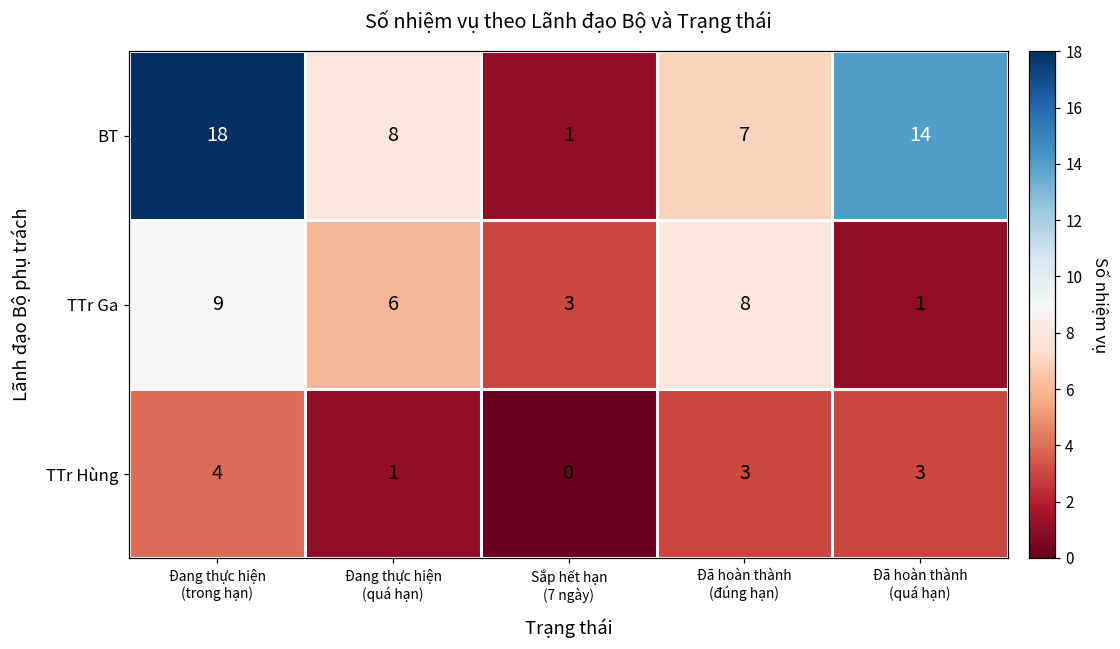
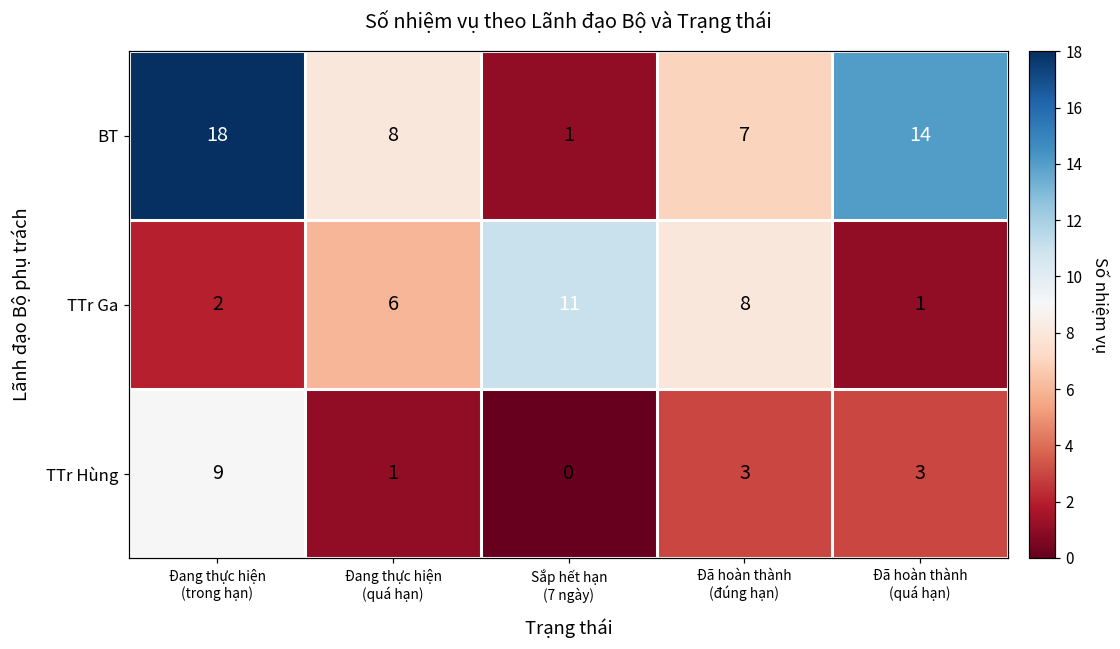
TTr Ga, Đang thực hiện (trong hạn): 9 -> 2
TTr Ga, Sắp hết hạn (7 ngày): 3 -> 11
TTr Hùng, Đang thực hiện (trong hạn): 4 -> 9
